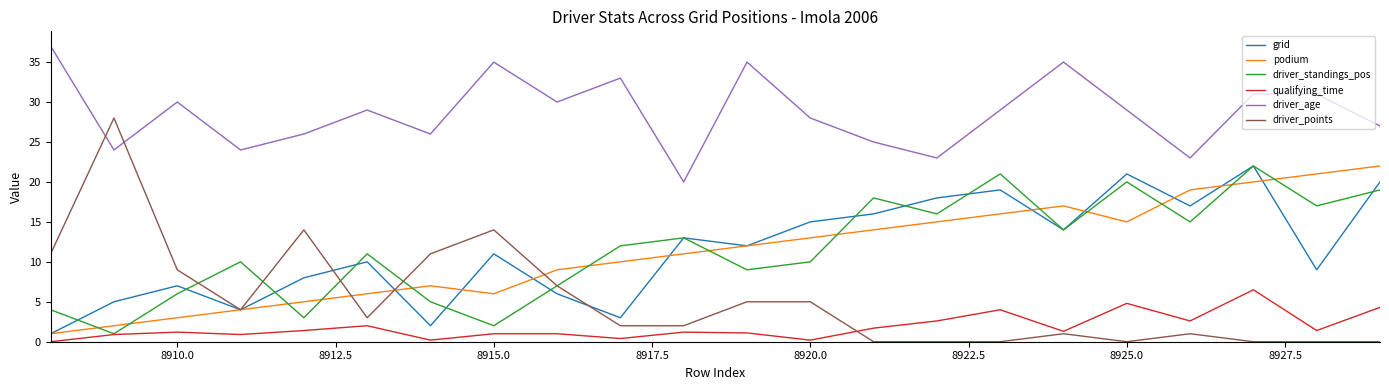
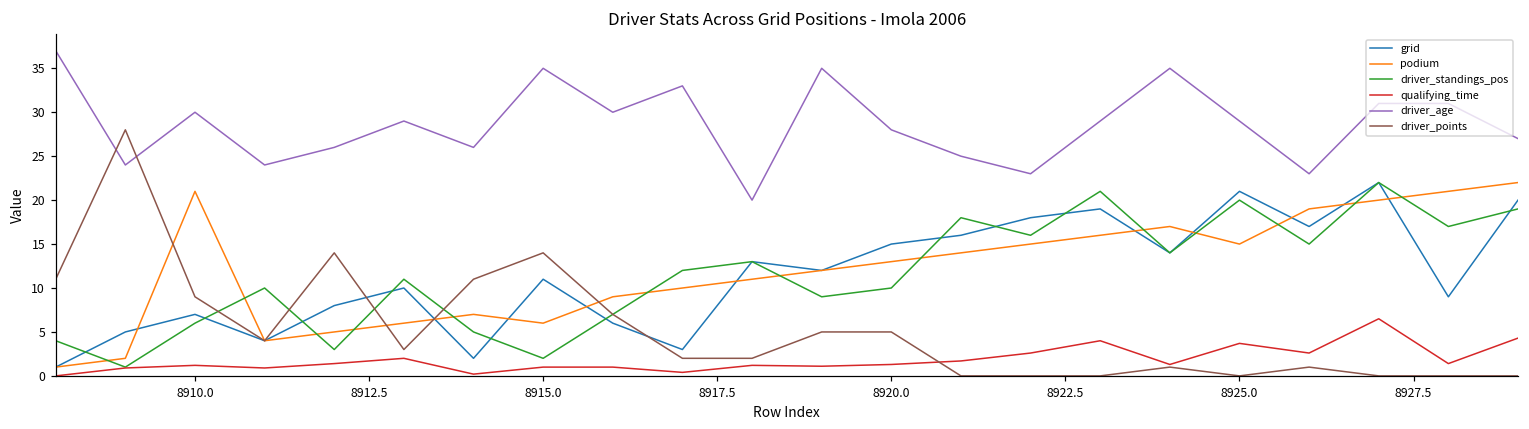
podium, 8910.0: 3 -> 21
qualifying_time, 8920.0: 0 -> 1
qualifying_time, 8925.0: 5 -> 4
